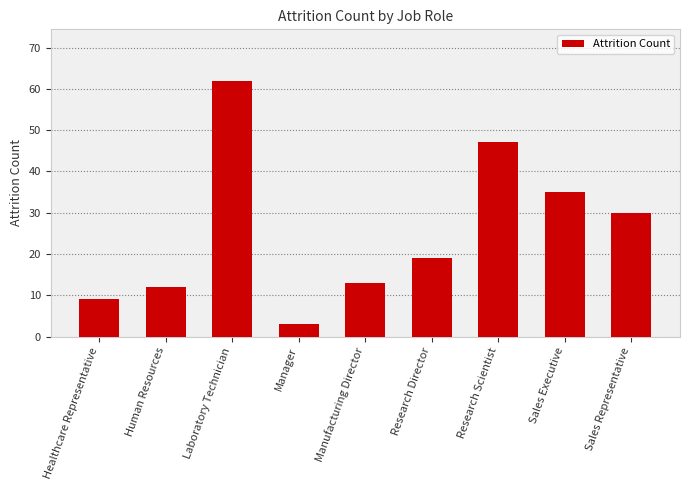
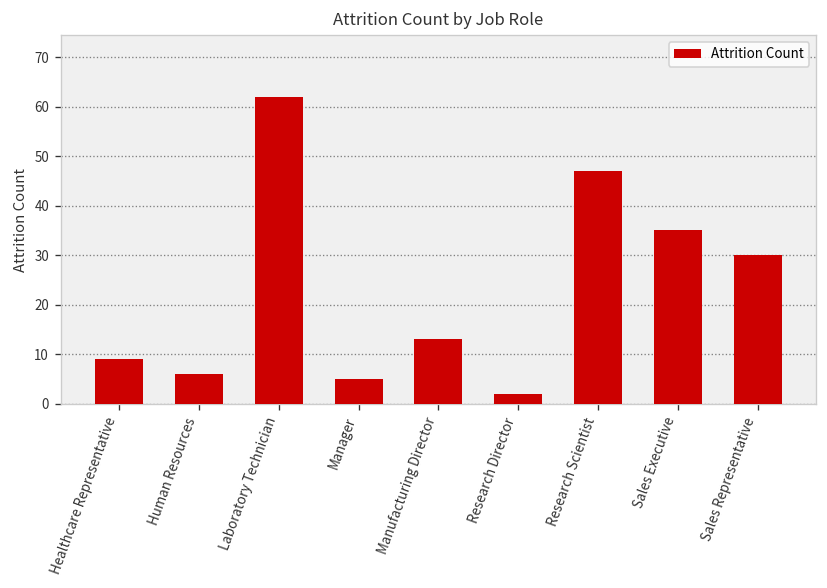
Human Resources: 12 -> 6
Manager: 3 -> 5
Research Director: 19 -> 2
